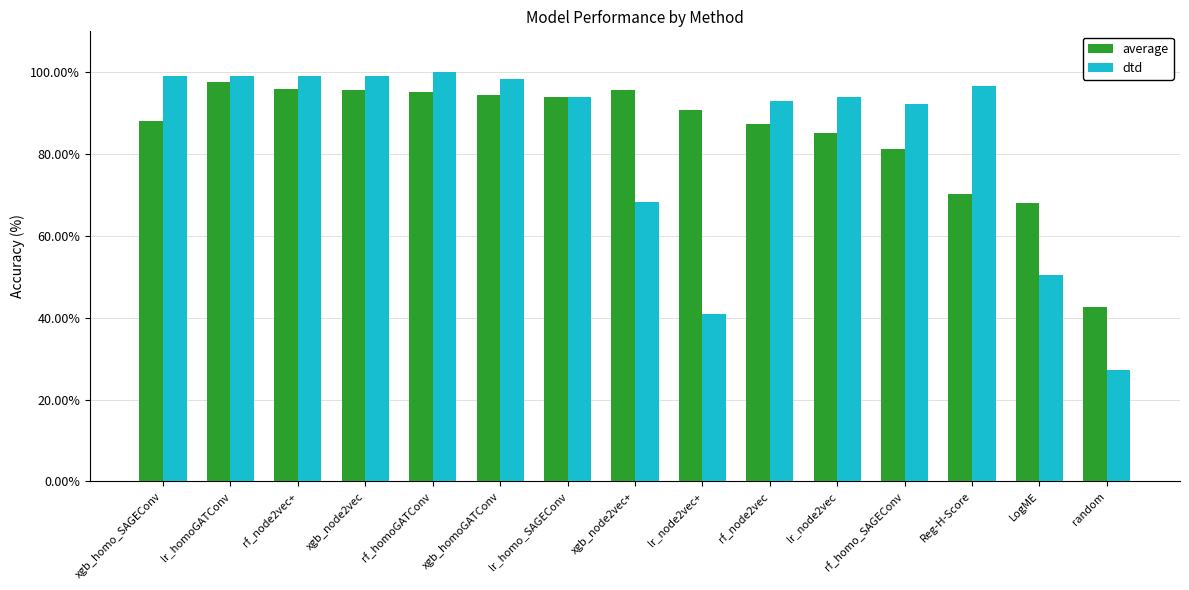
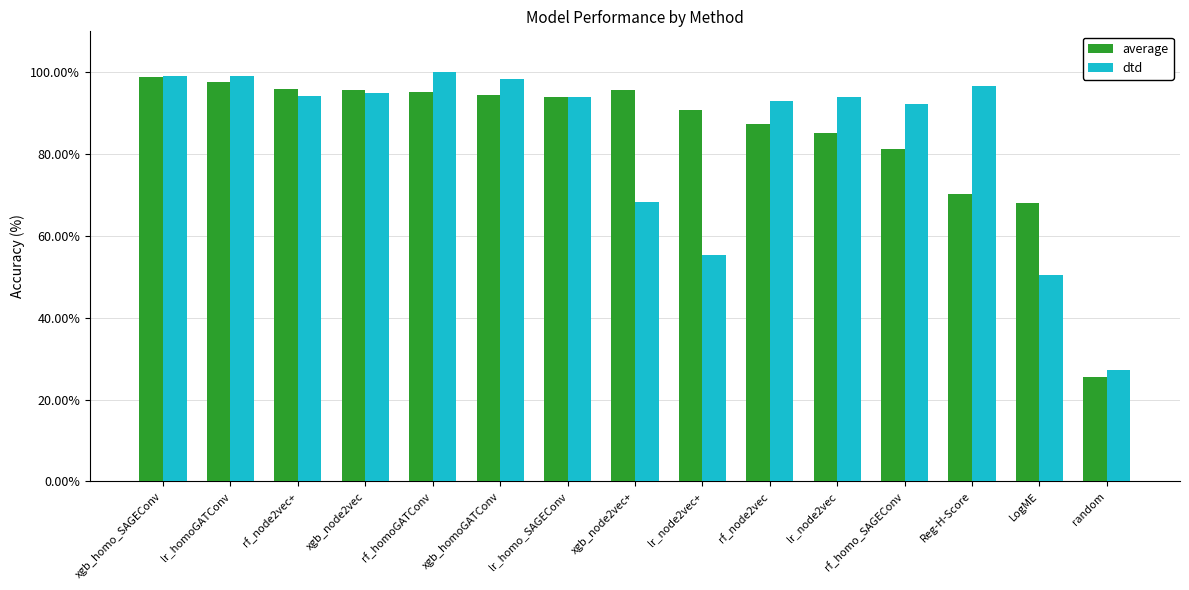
average, xgb_homo_SAGEConv: 88% -> 99%
dtd, rf_node2vec+: 99% -> 94%
dtd, xgb_node2vec: 99% -> 95%
dtd, lr_node2vec+: 41% -> 55%
average, random: 43% -> 26%
